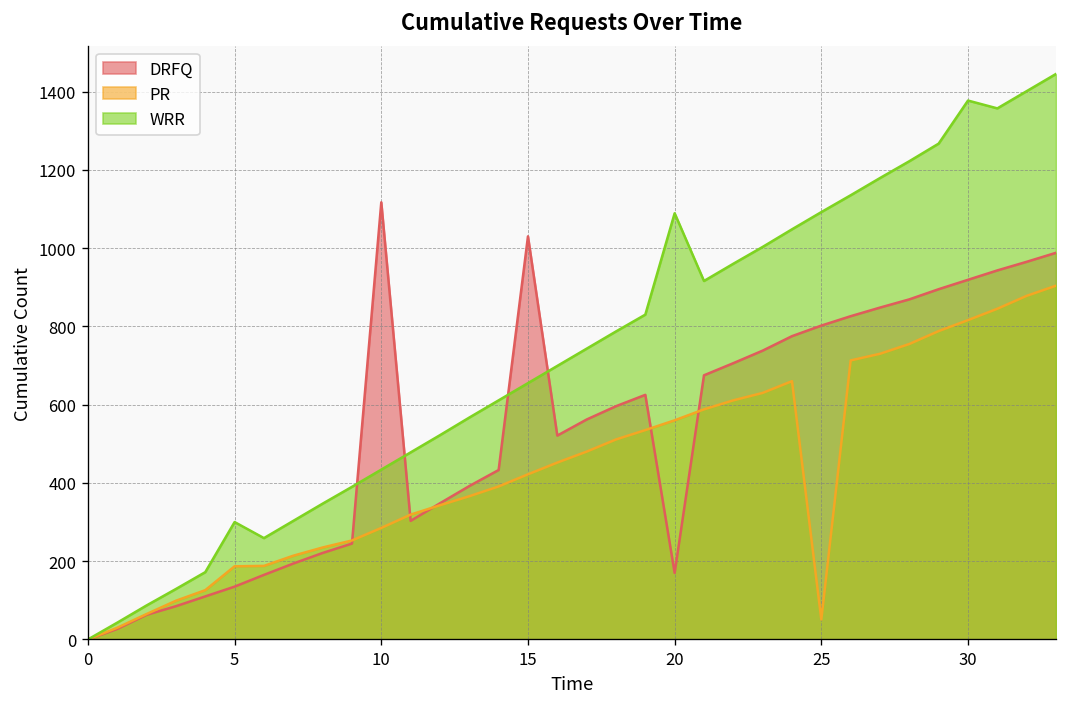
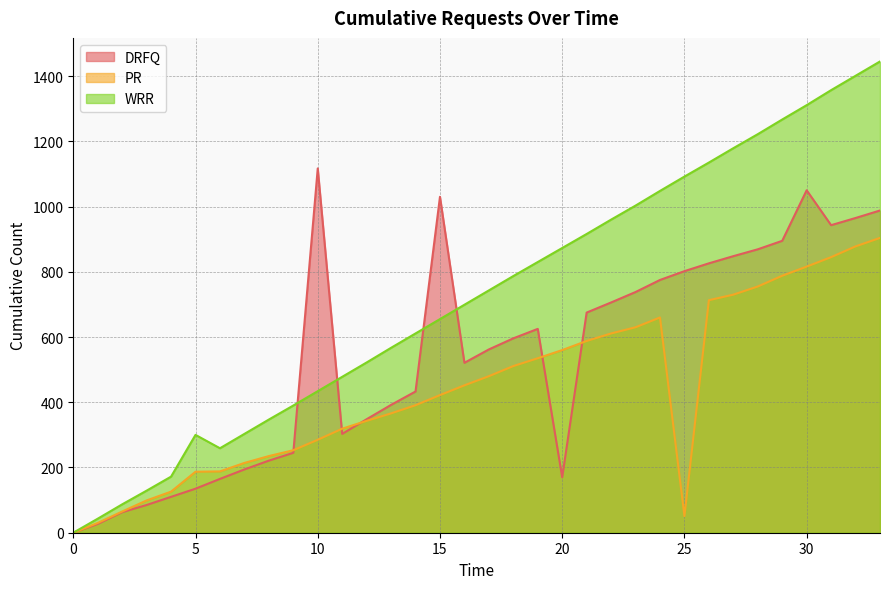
WRR, 20: 1090 -> 870
DRFQ, 30: 920 -> 1050
WRR, 30: 1380 -> 1310
